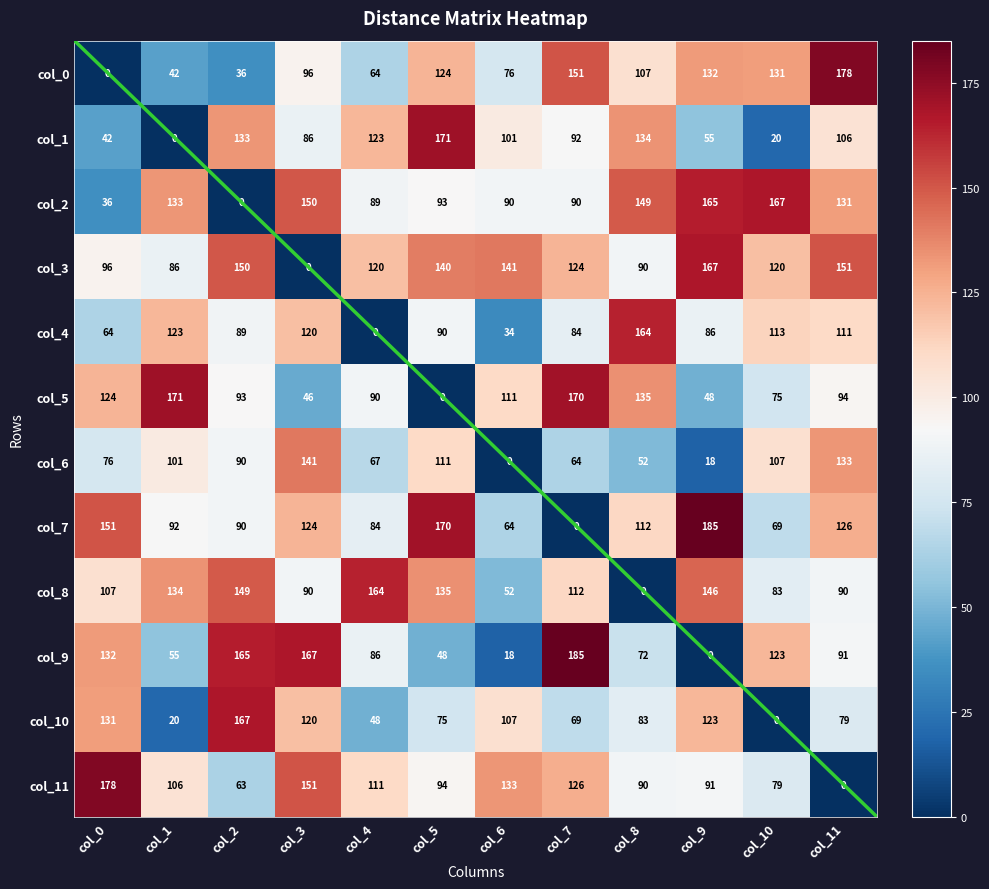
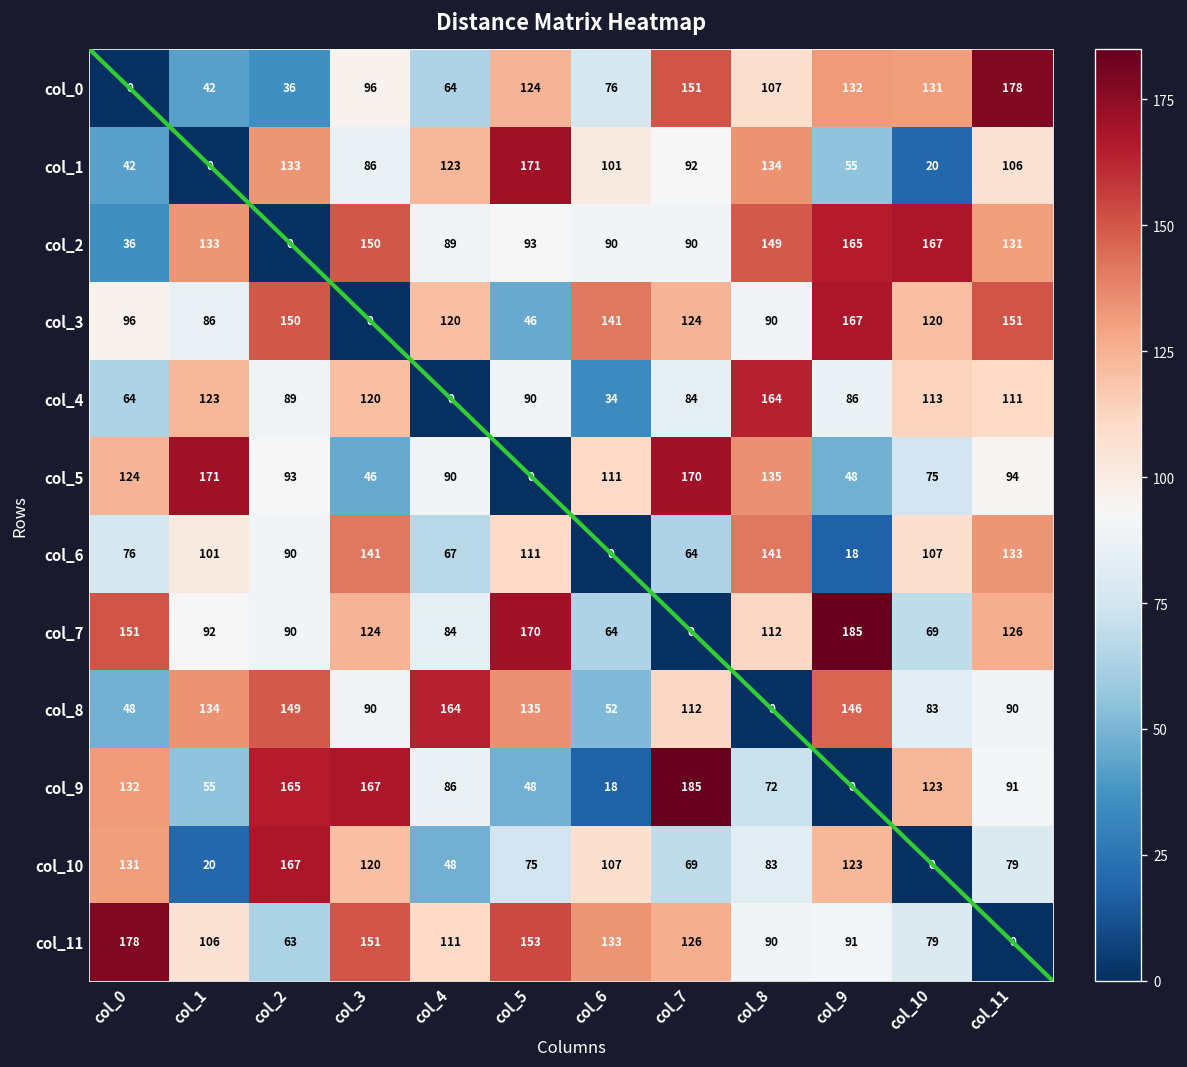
col_3, col_5: 140 -> 46
col_6, col_8: 52 -> 141
col_8, col_0: 107 -> 48
col_11, col_5: 94 -> 153
